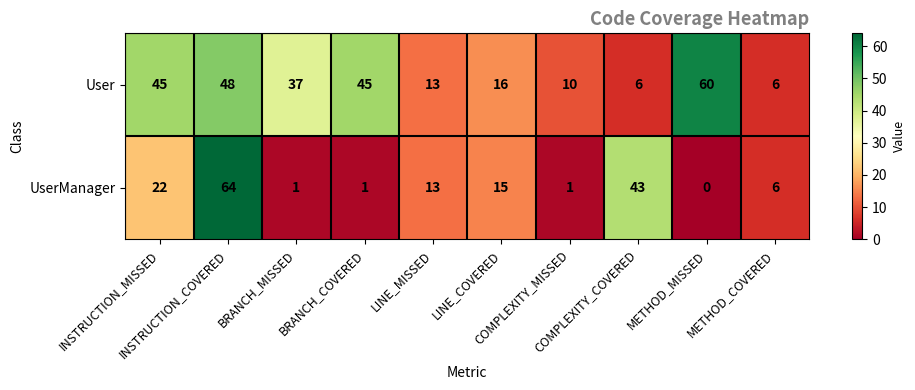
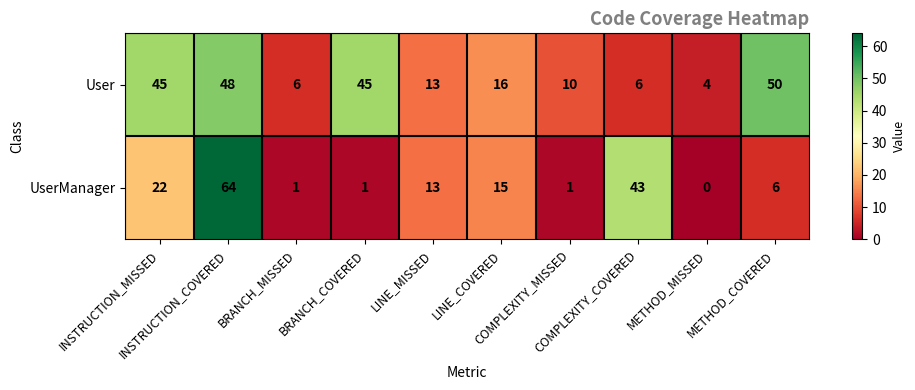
User, BRANCH_MISSED: 37 -> 6
User, METHOD_MISSED: 60 -> 4
User, METHOD_COVERED: 6 -> 50
